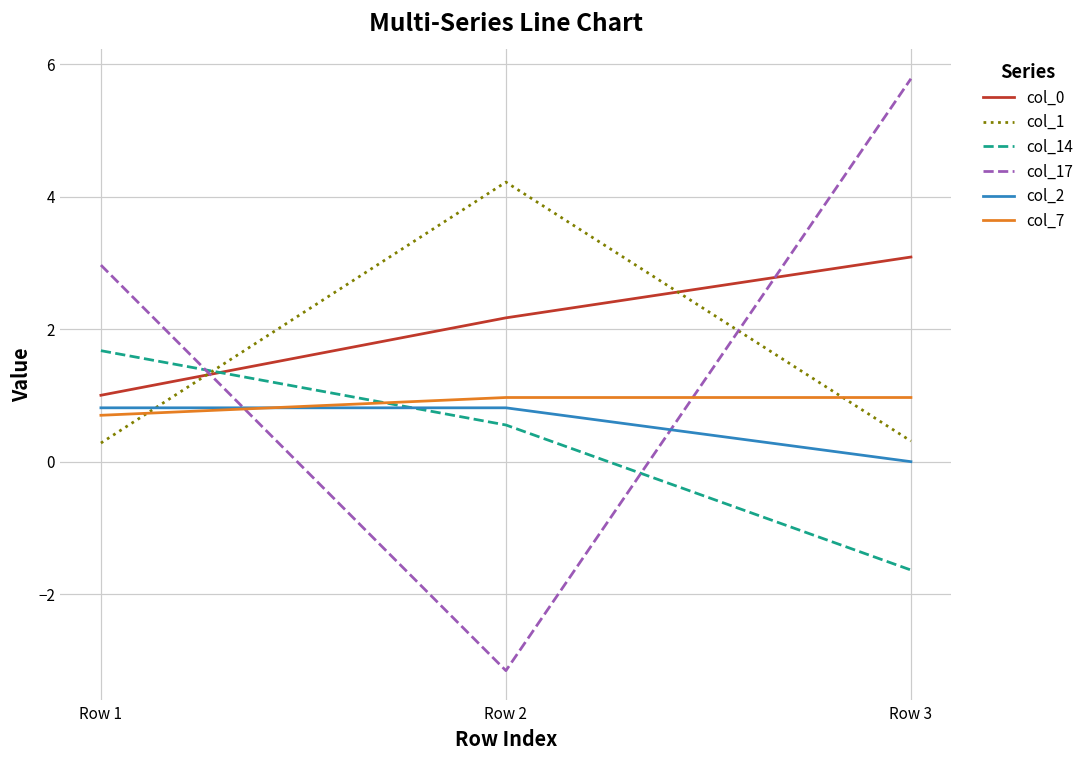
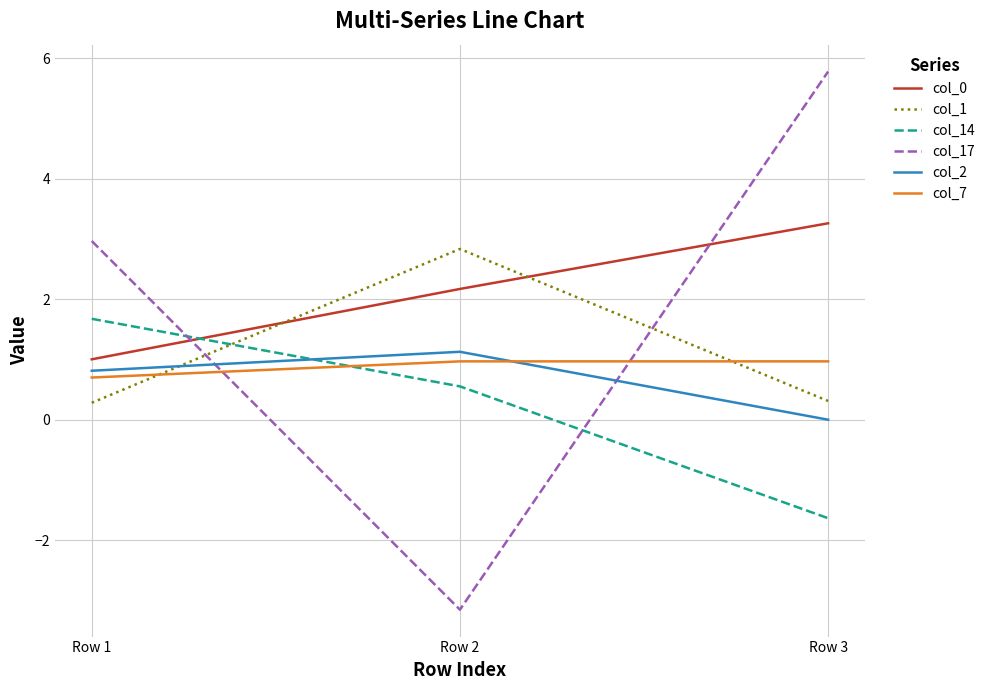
col_1, Row 2: 4.2 -> 2.8
col_2, Row 2: 0.8 -> 1.1
col_0, Row 3: 3.1 -> 3.3
